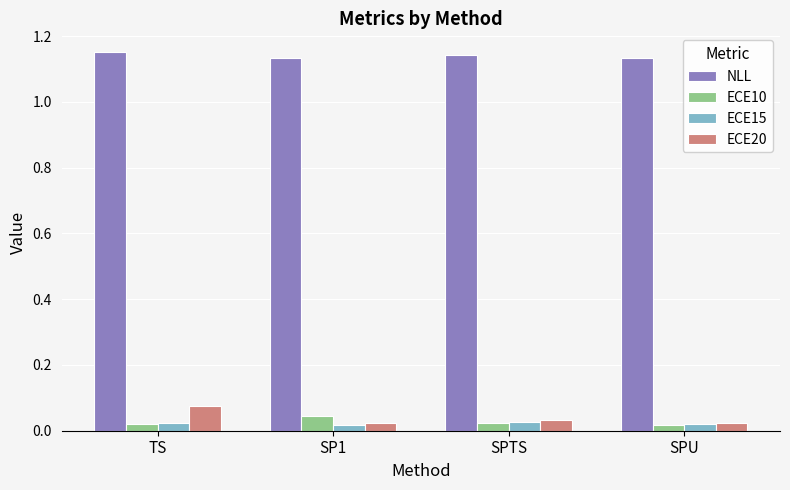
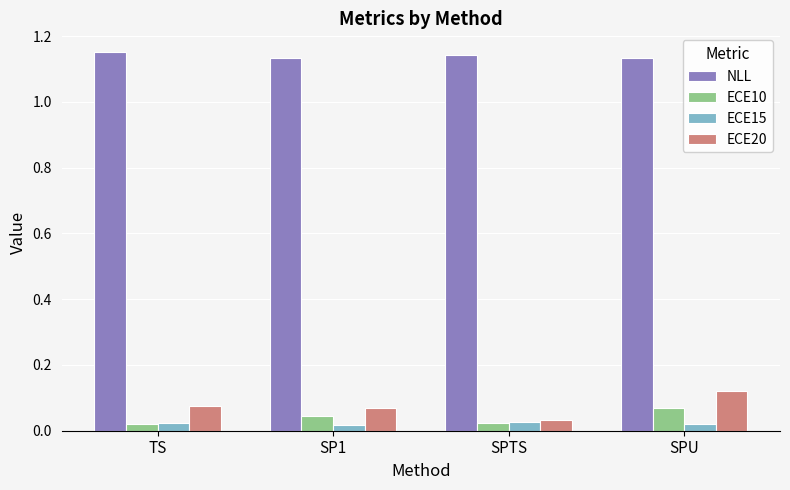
ECE20, SP1: 0.02 -> 0.07
ECE10, SPU: 0.02 -> 0.07
ECE20, SPU: 0.02 -> 0.12
